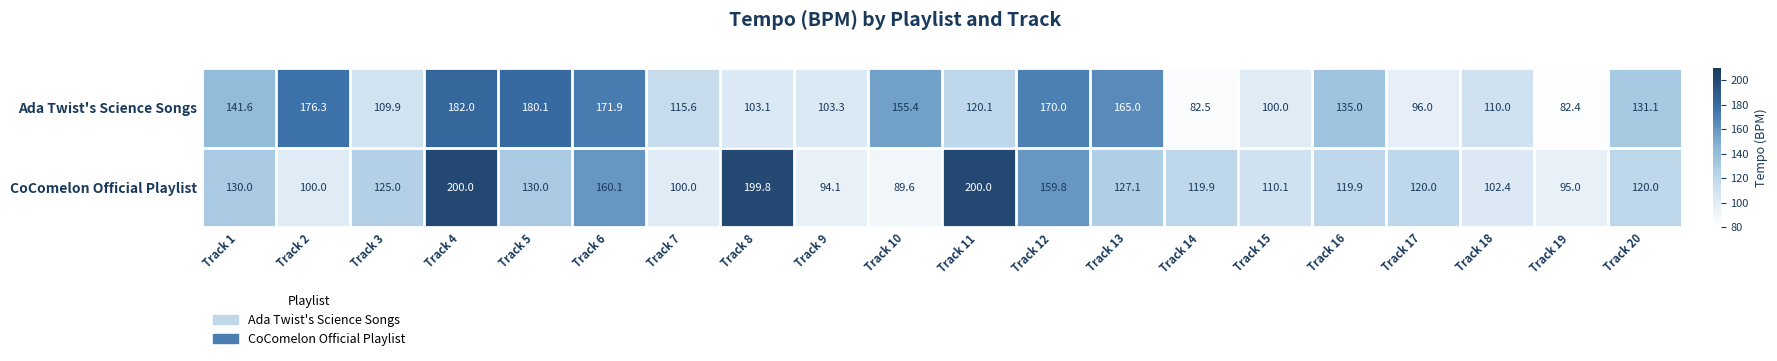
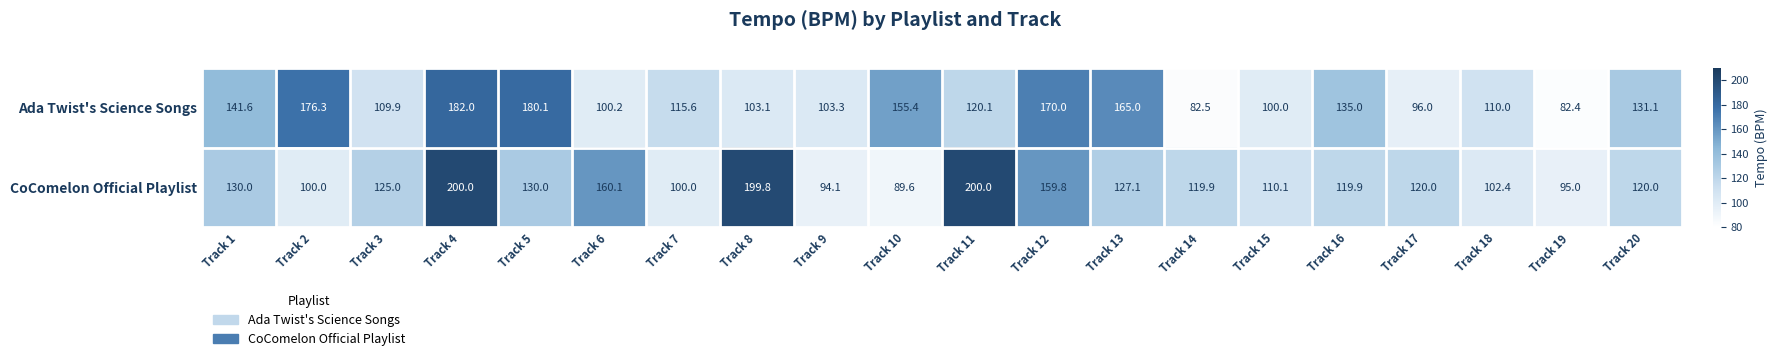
Ada Twist's Science Songs, Track 6: 171.9 -> 100.2
